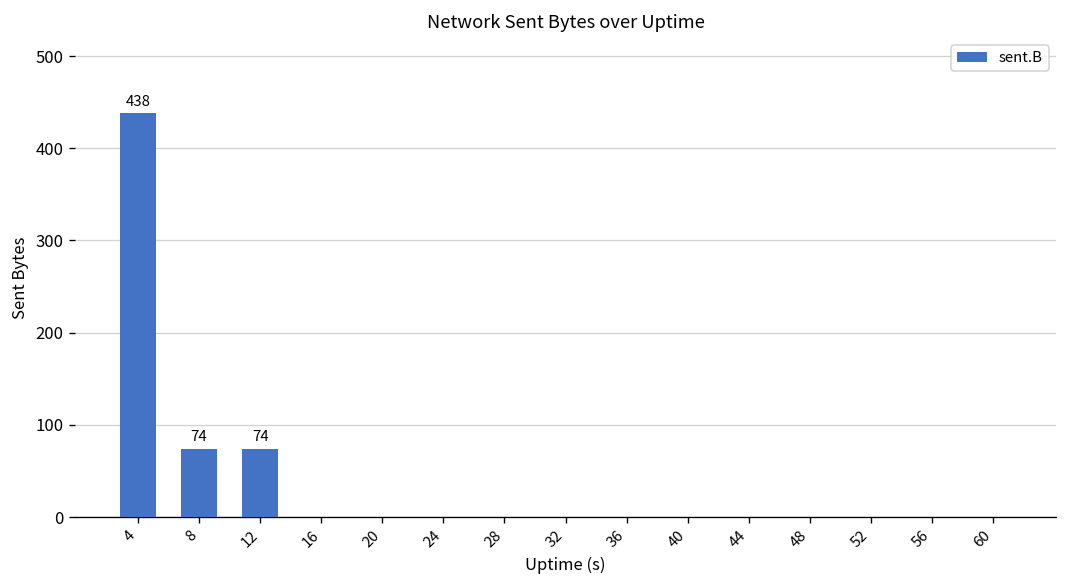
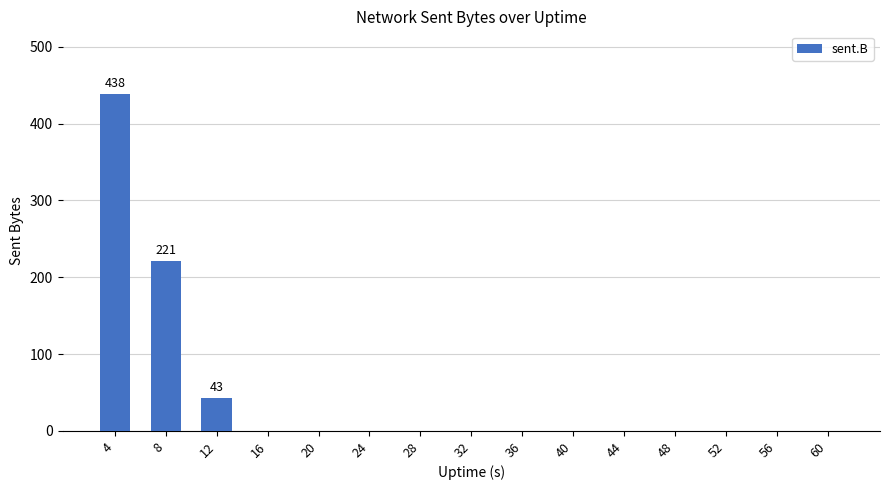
8: 74 -> 221
12: 74 -> 43
